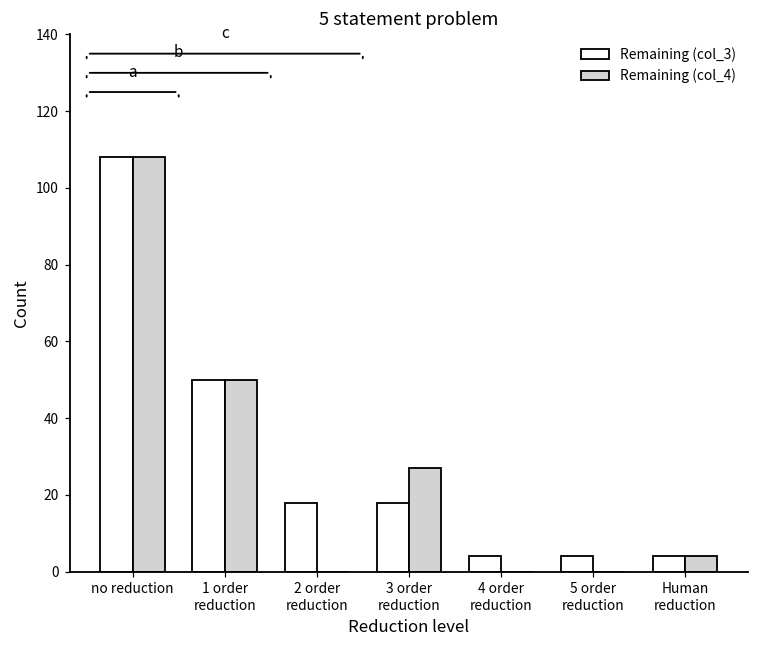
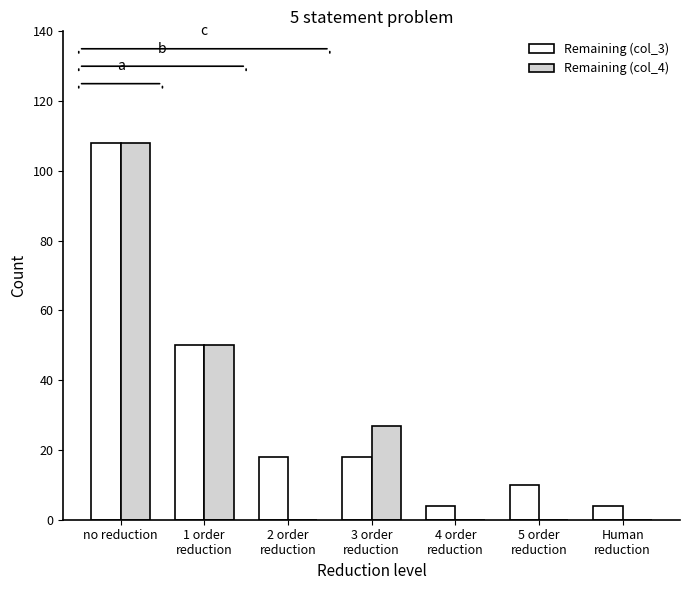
Remaining (col_3), 5 order reduction: 4 -> 10
Remaining (col_4), Human reduction: 4 -> 0
